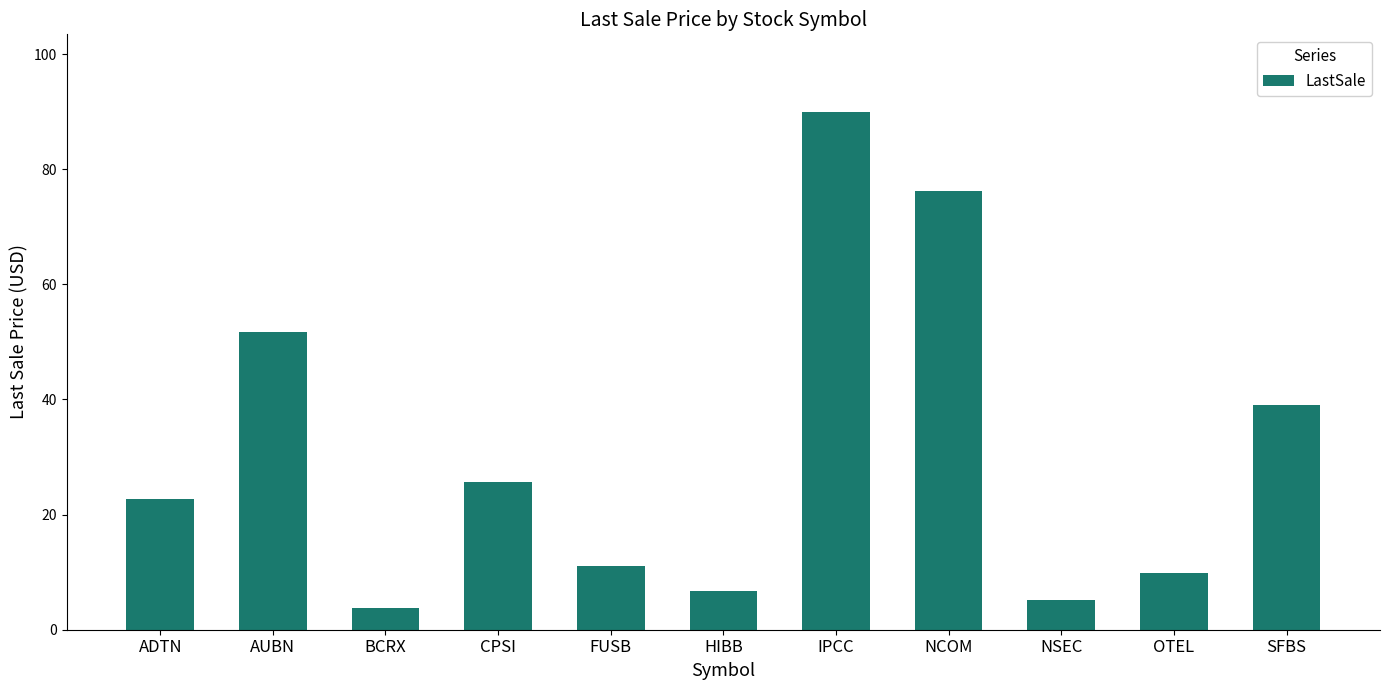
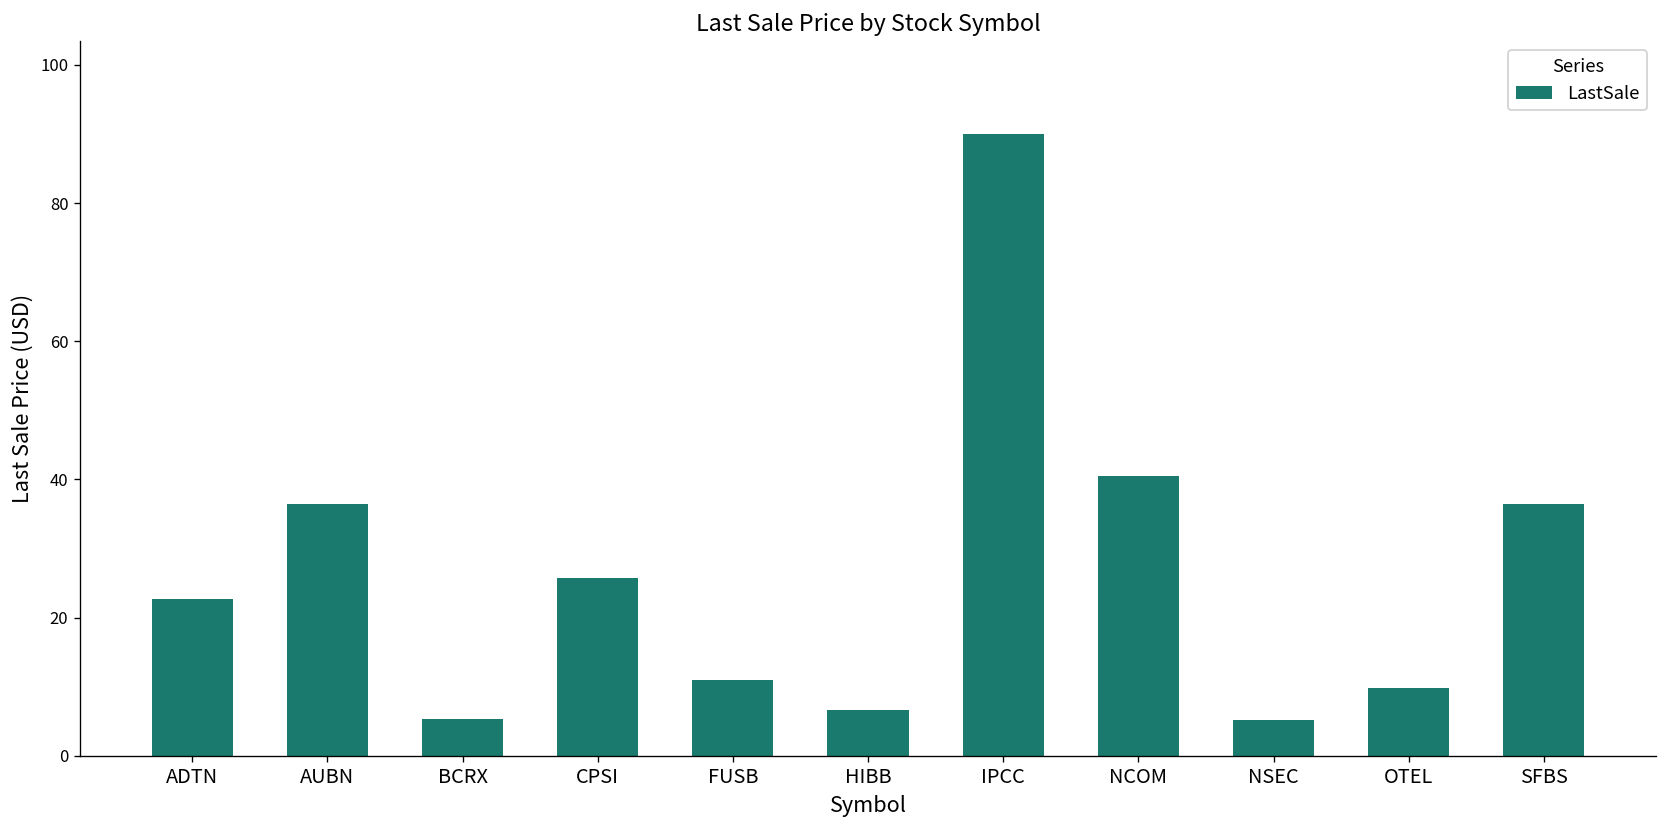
AUBN: 52 -> 36
BCRX: 4 -> 5
NCOM: 76 -> 40
SFBS: 39 -> 36
